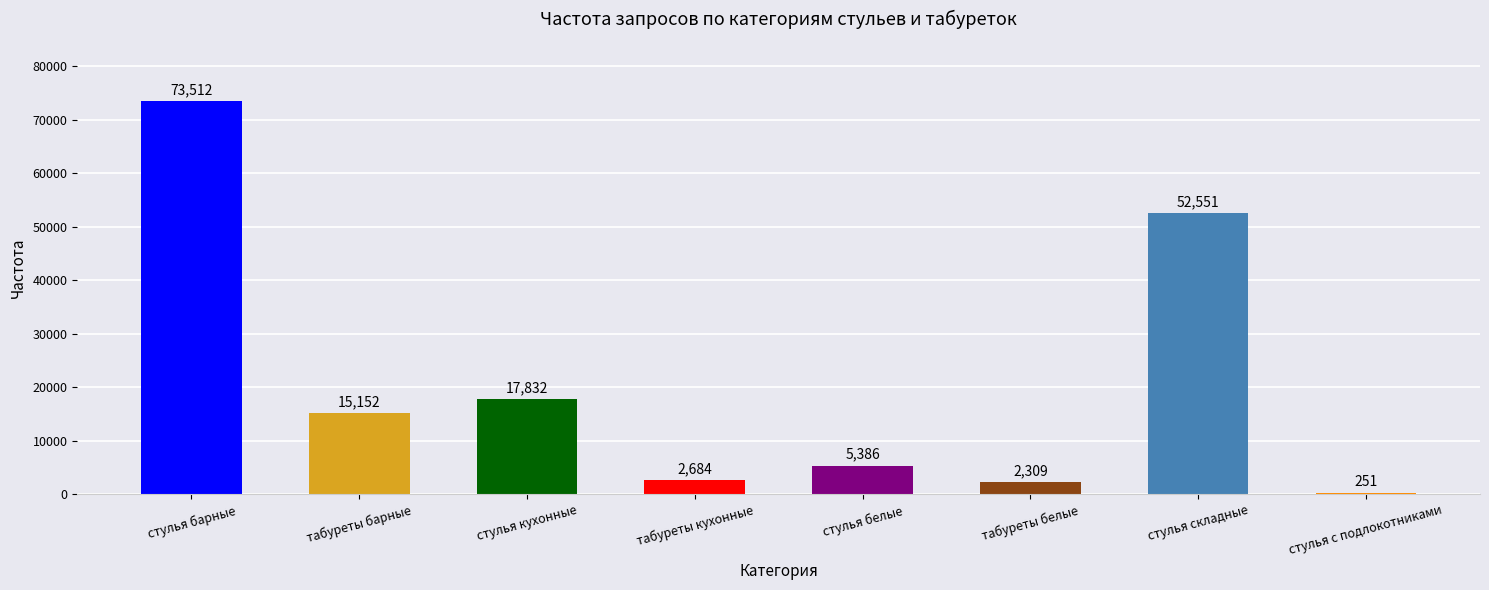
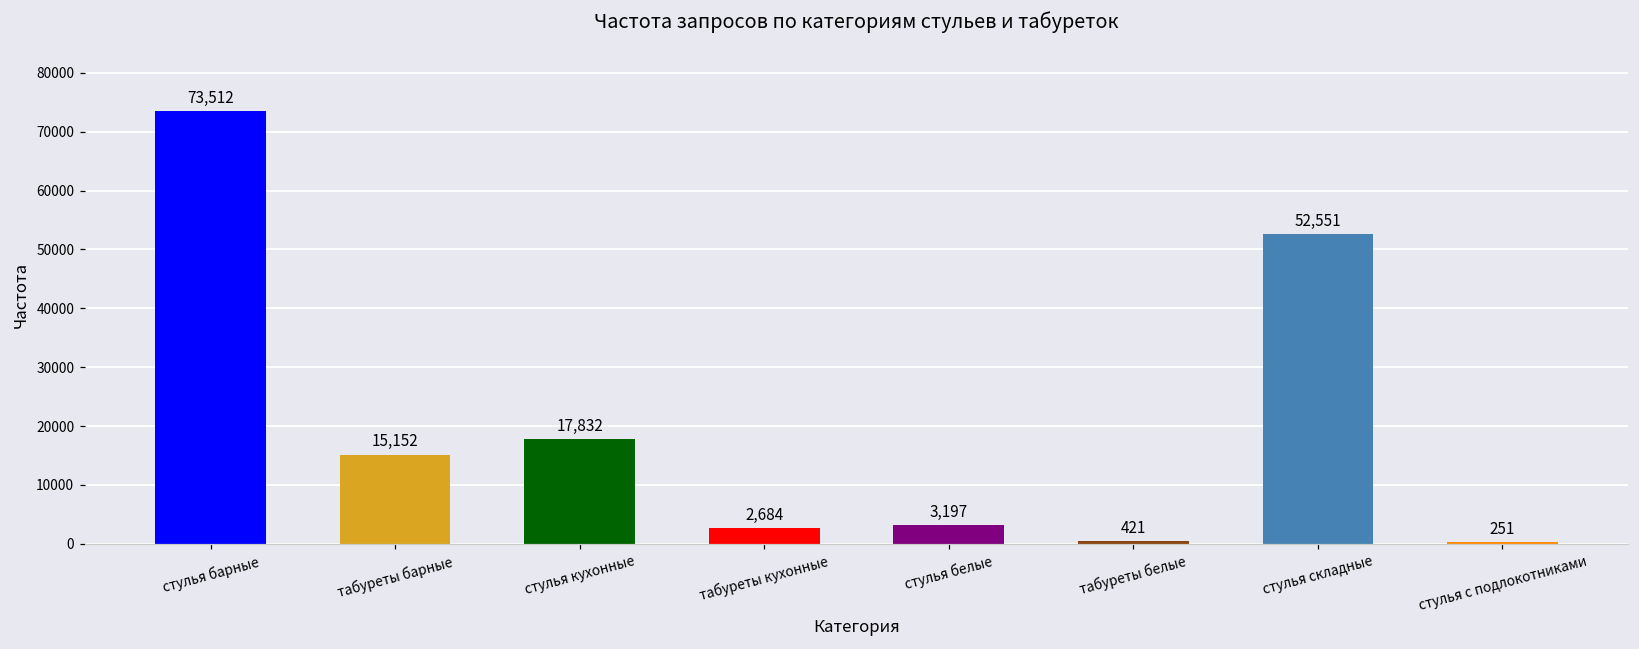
стулья белые: 5,386 -> 3,197
табуреты белые: 2,309 -> 421
